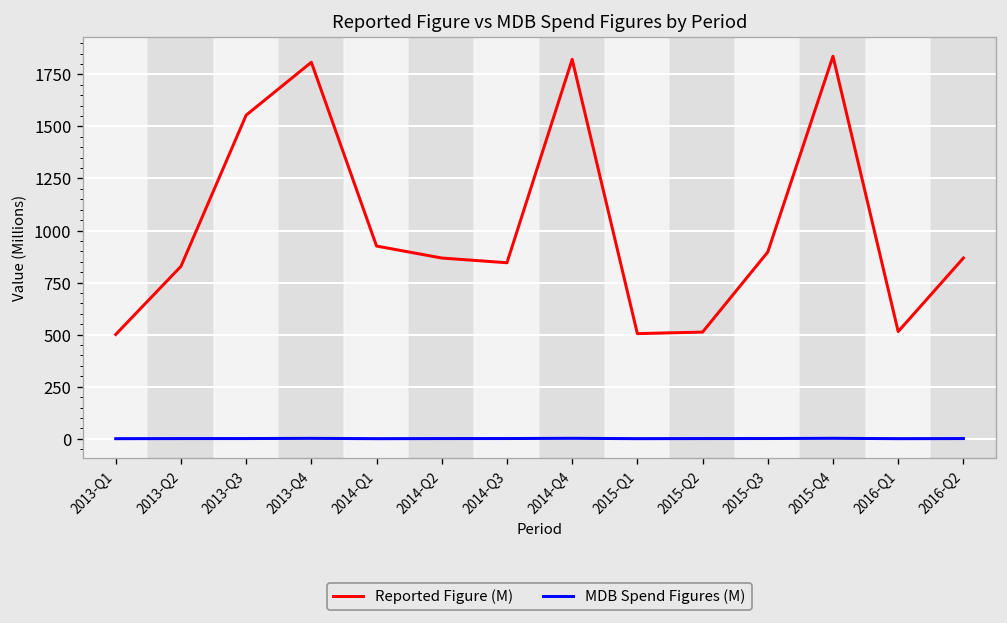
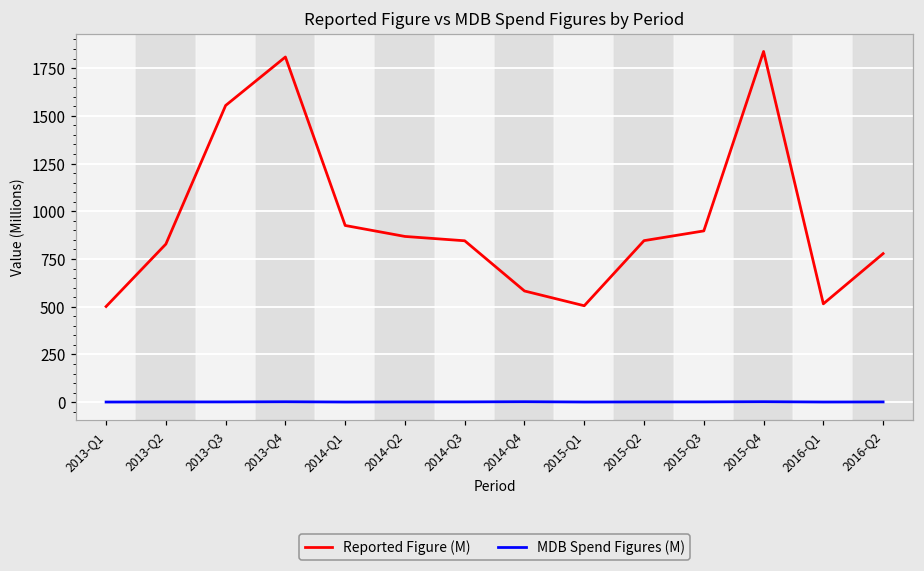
Reported Figure (M), 2014-Q4: 1820 -> 580
Reported Figure (M), 2015-Q2: 510 -> 850
Reported Figure (M), 2016-Q2: 870 -> 780
